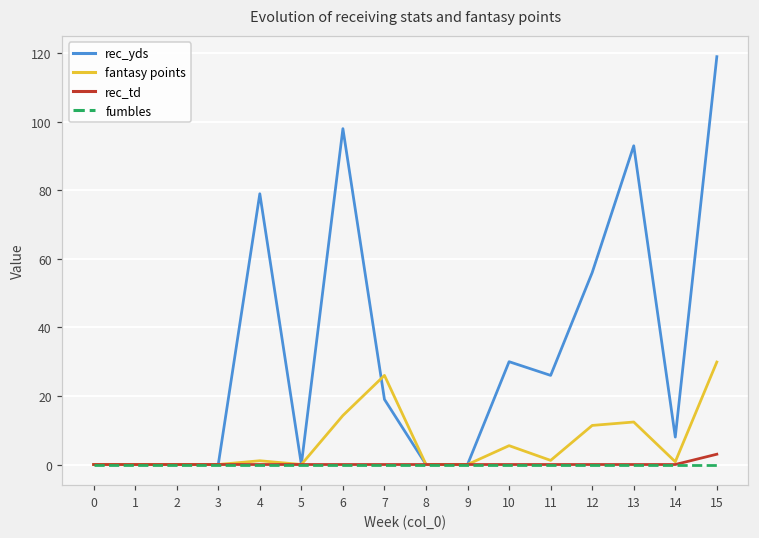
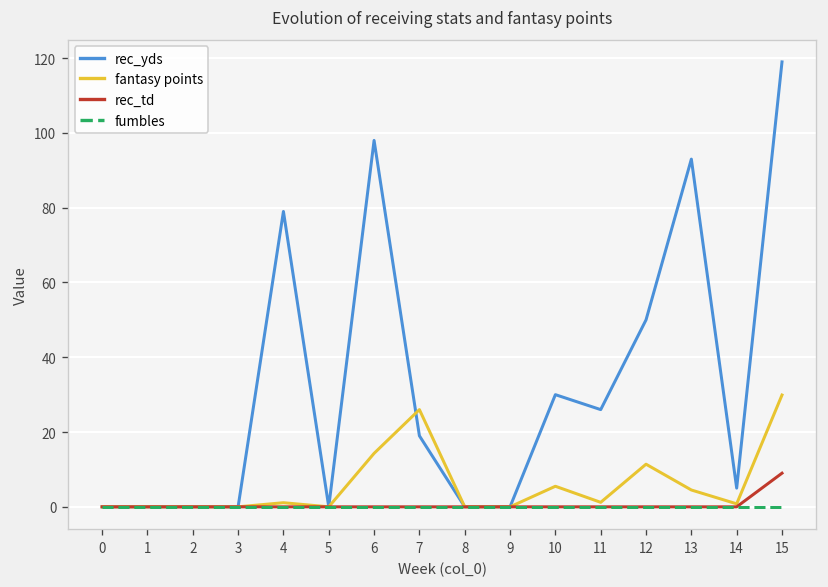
rec_yds, 12: 56 -> 50
fantasy points, 13: 12 -> 5
rec_yds, 14: 8 -> 5
rec_td, 15: 3 -> 9
